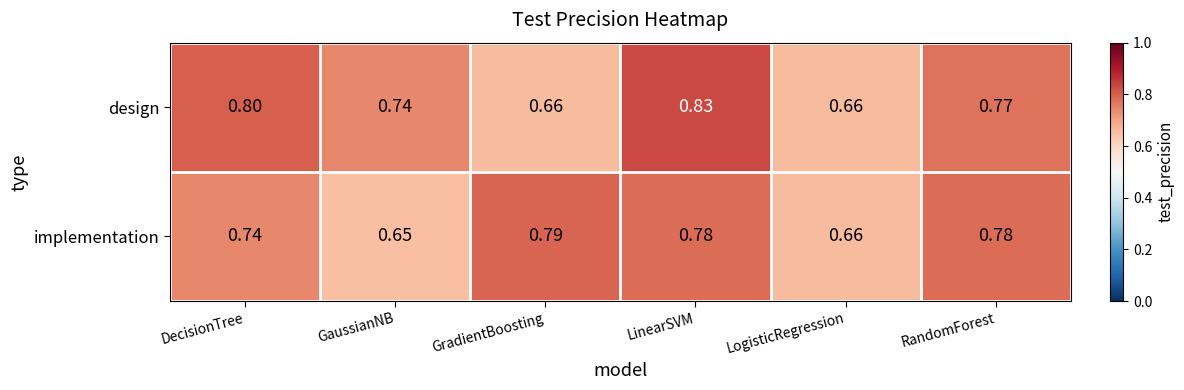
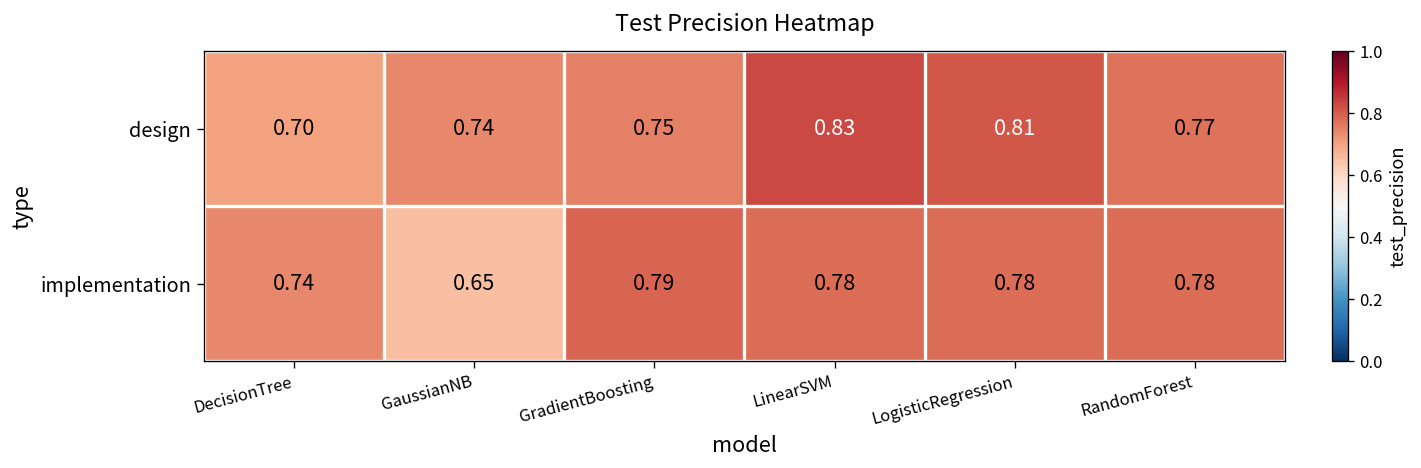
design, DecisionTree: 0.80 -> 0.70
design, GradientBoosting: 0.66 -> 0.75
design, LogisticRegression: 0.66 -> 0.81
implementation, LogisticRegression: 0.66 -> 0.78
